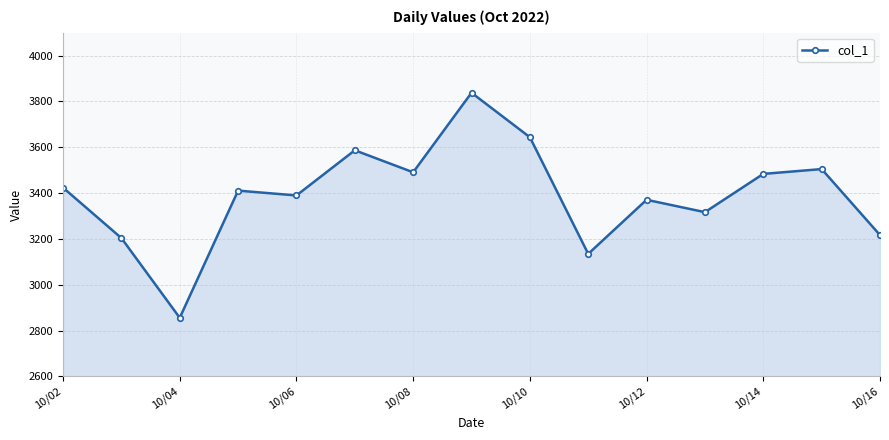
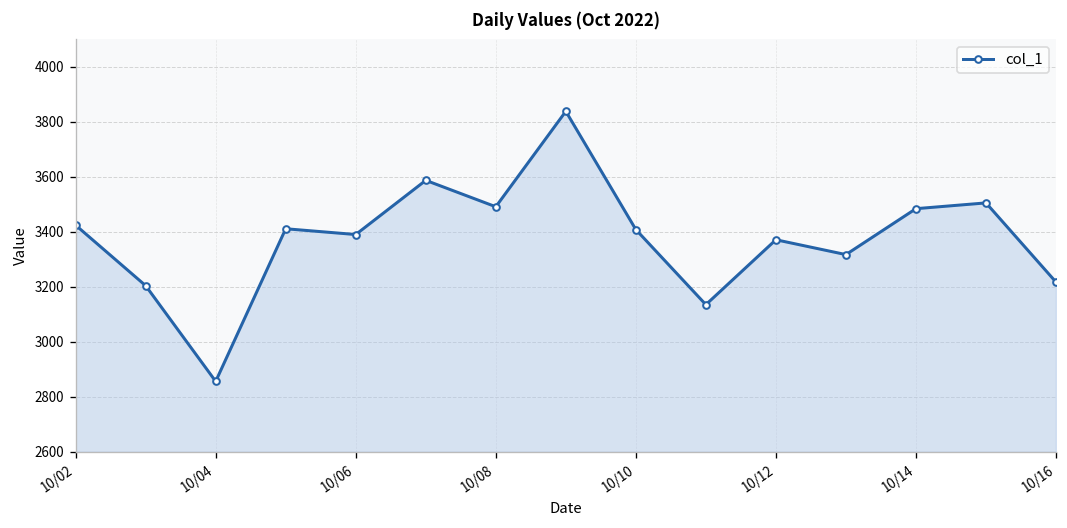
10/10: 3640 -> 3410
